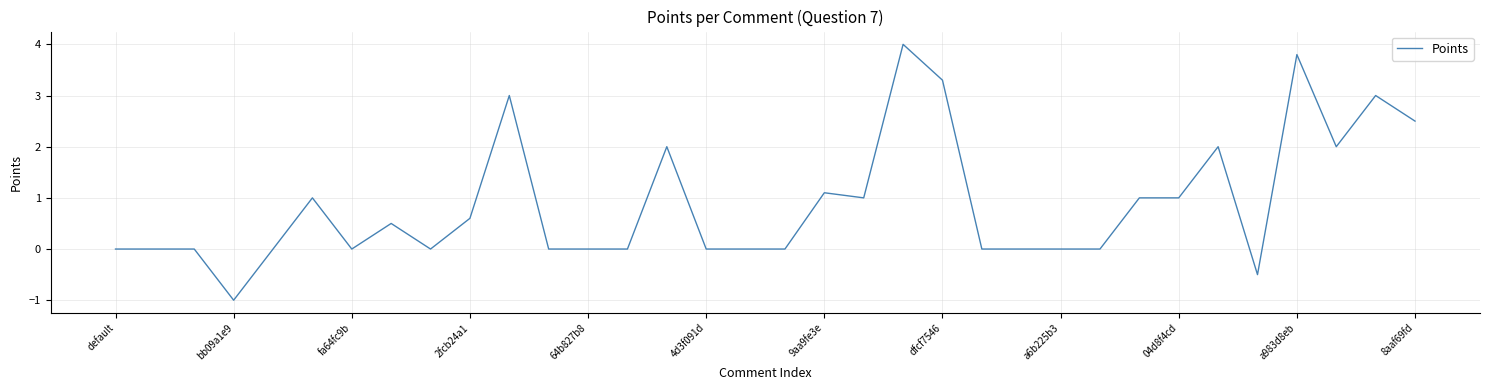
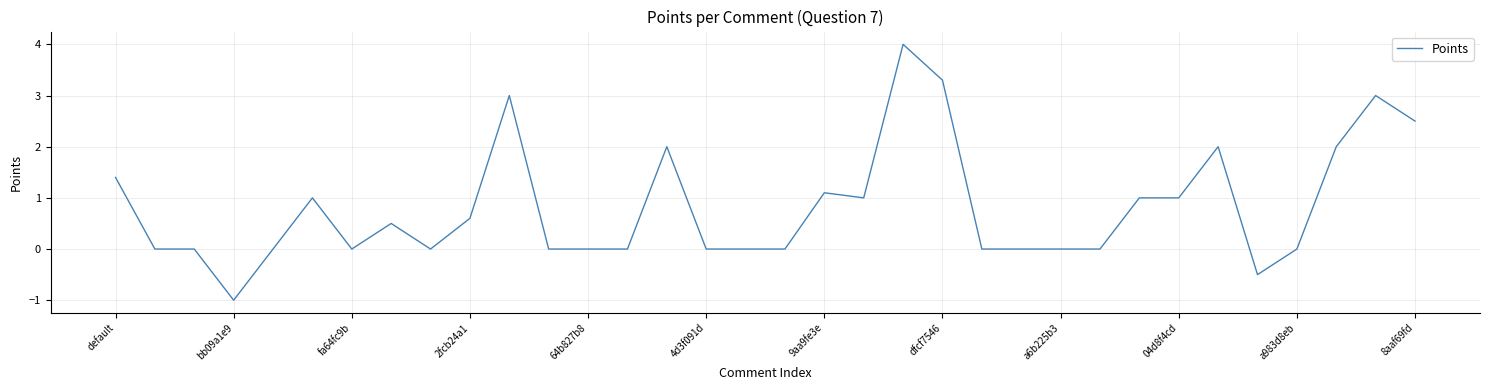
default: 0.0 -> 1.4
a983d8eb: 3.8 -> 0.0
